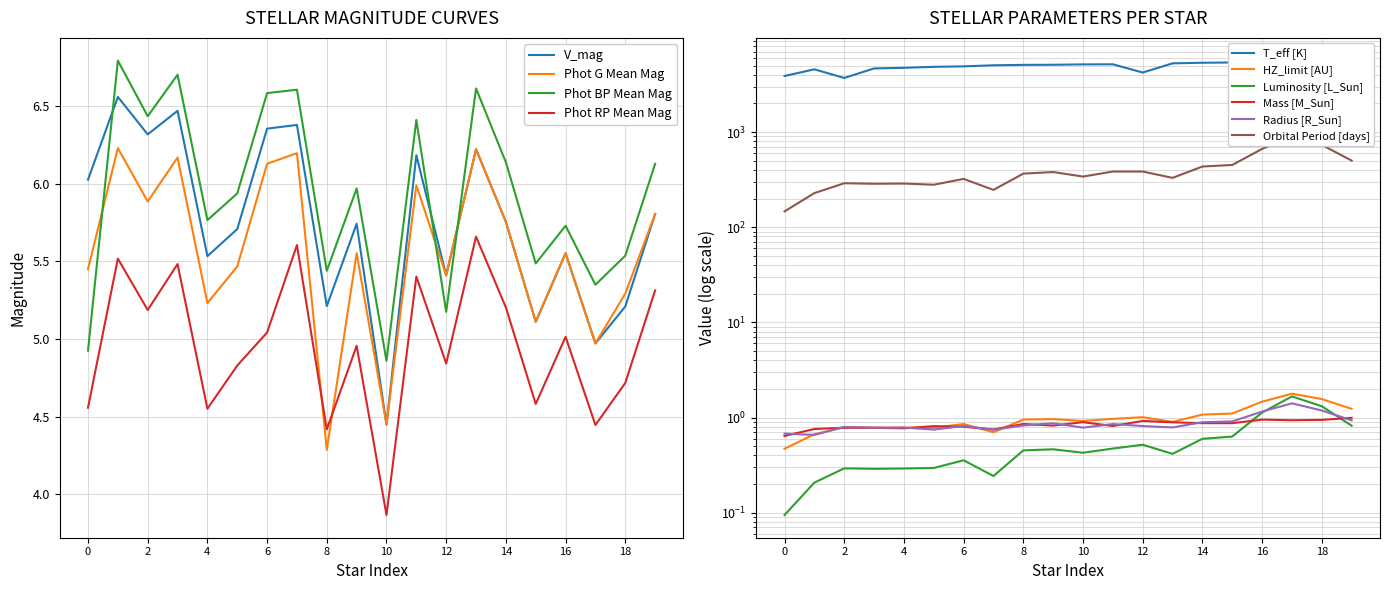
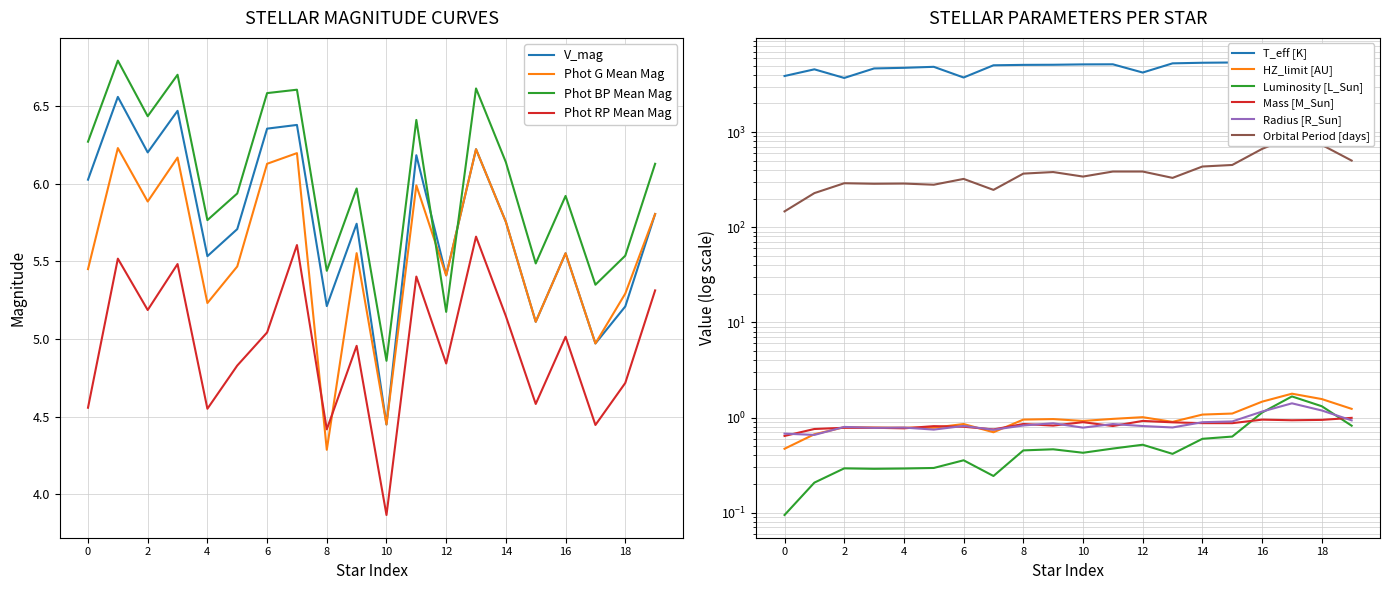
STELLAR MAGNITUDE CURVES, Phot BP Mean Mag, 0: 4.92 -> 6.27
STELLAR MAGNITUDE CURVES, V_mag, 2: 6.32 -> 6.20
STELLAR MAGNITUDE CURVES, Phot RP Mean Mag, 14: 5.20 -> 5.15
STELLAR MAGNITUDE CURVES, Phot BP Mean Mag, 16: 5.73 -> 5.92
STELLAR PARAMETERS PER STAR, T_eff [K], 6: 5000 -> 3800
